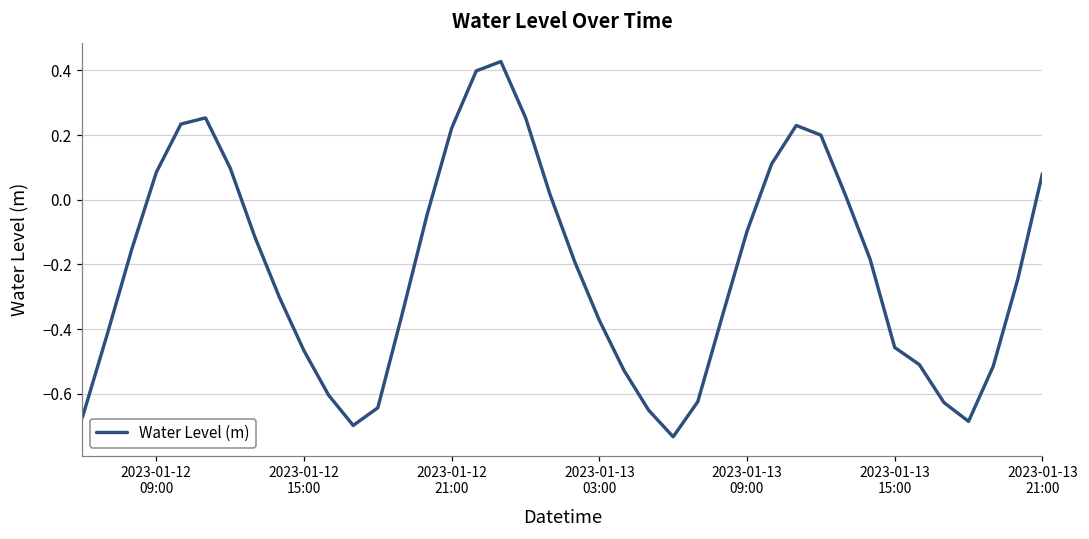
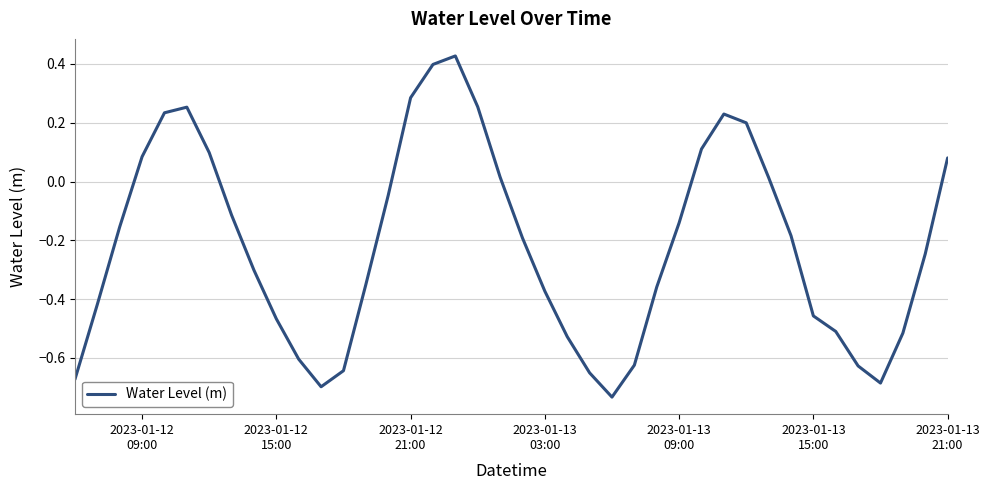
2023-01-12 21:00: 0.22 -> 0.28
2023-01-13 09:00: -0.10 -> -0.14
